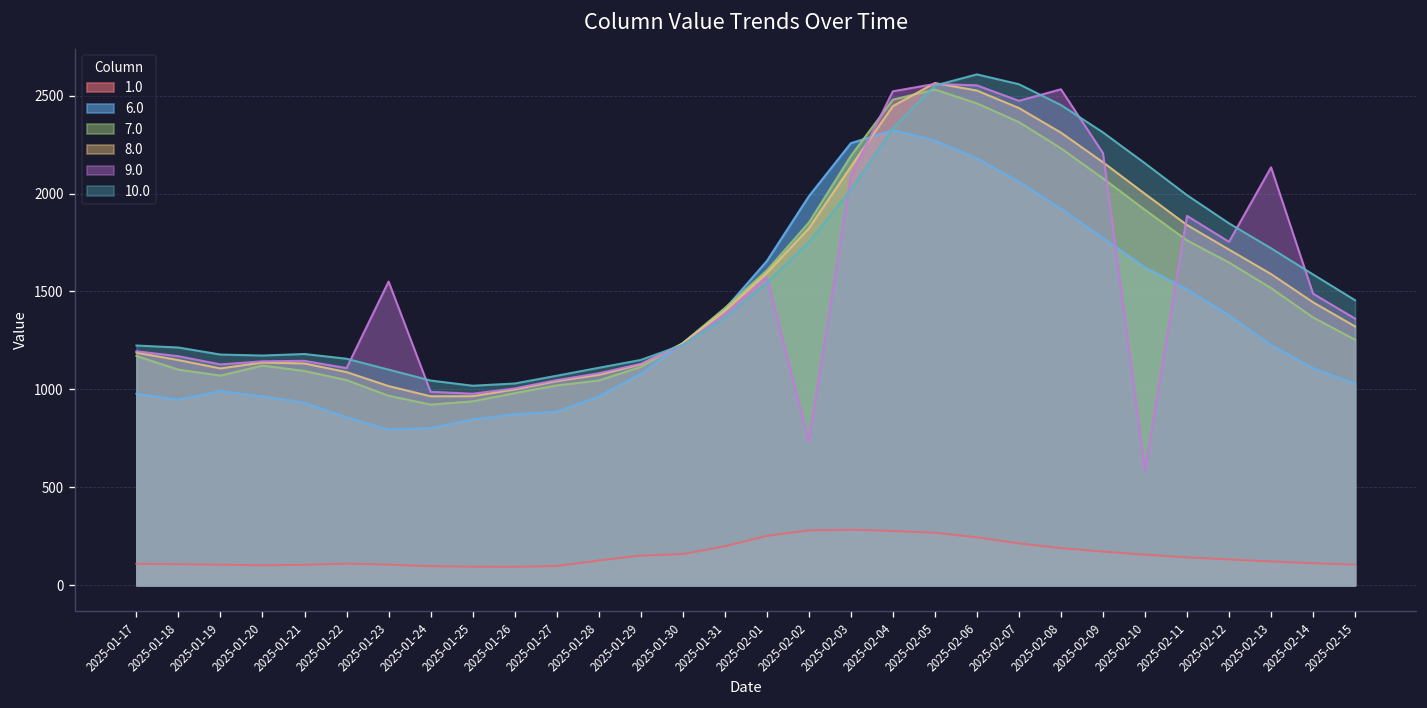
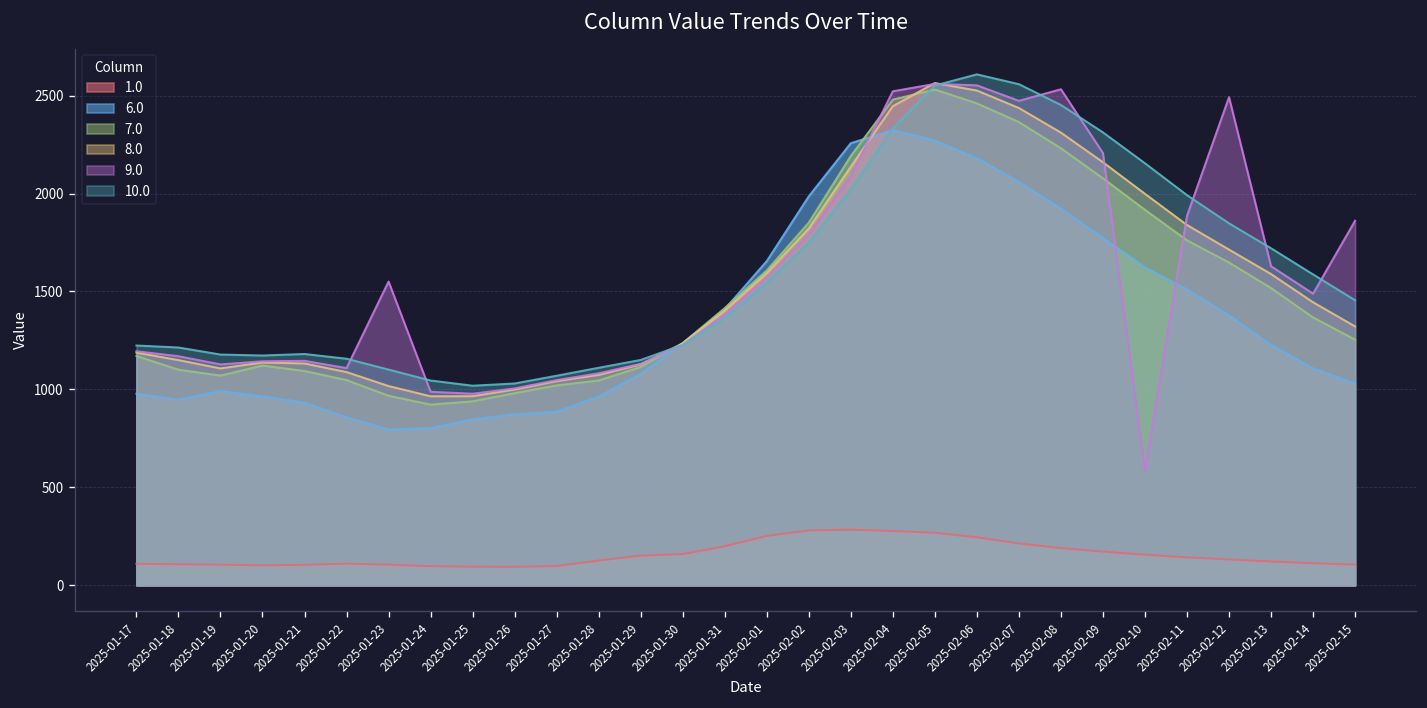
9.0, 2025-02-02: 730 -> 1790
9.0, 2025-02-12: 1750 -> 2490
9.0, 2025-02-13: 2130 -> 1630
9.0, 2025-02-15: 1360 -> 1860
